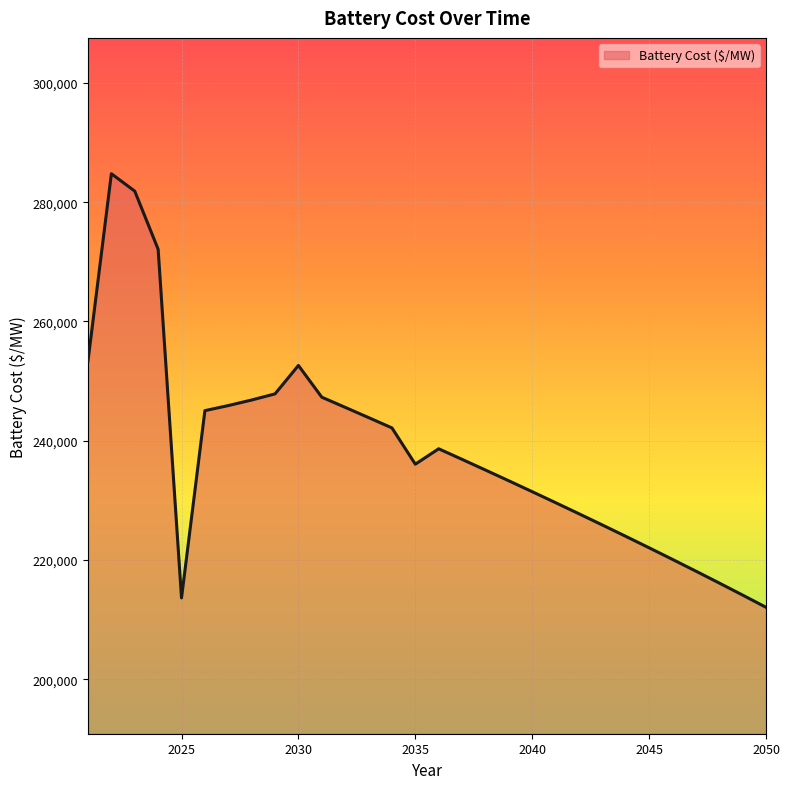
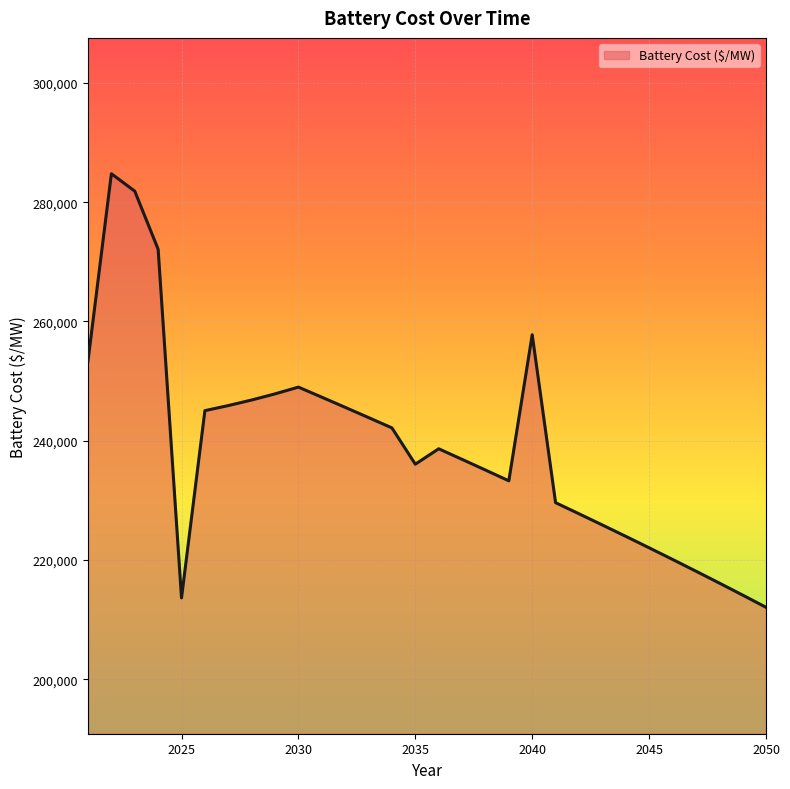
2030: 253,000 -> 249,000
2040: 231,000 -> 258,000
